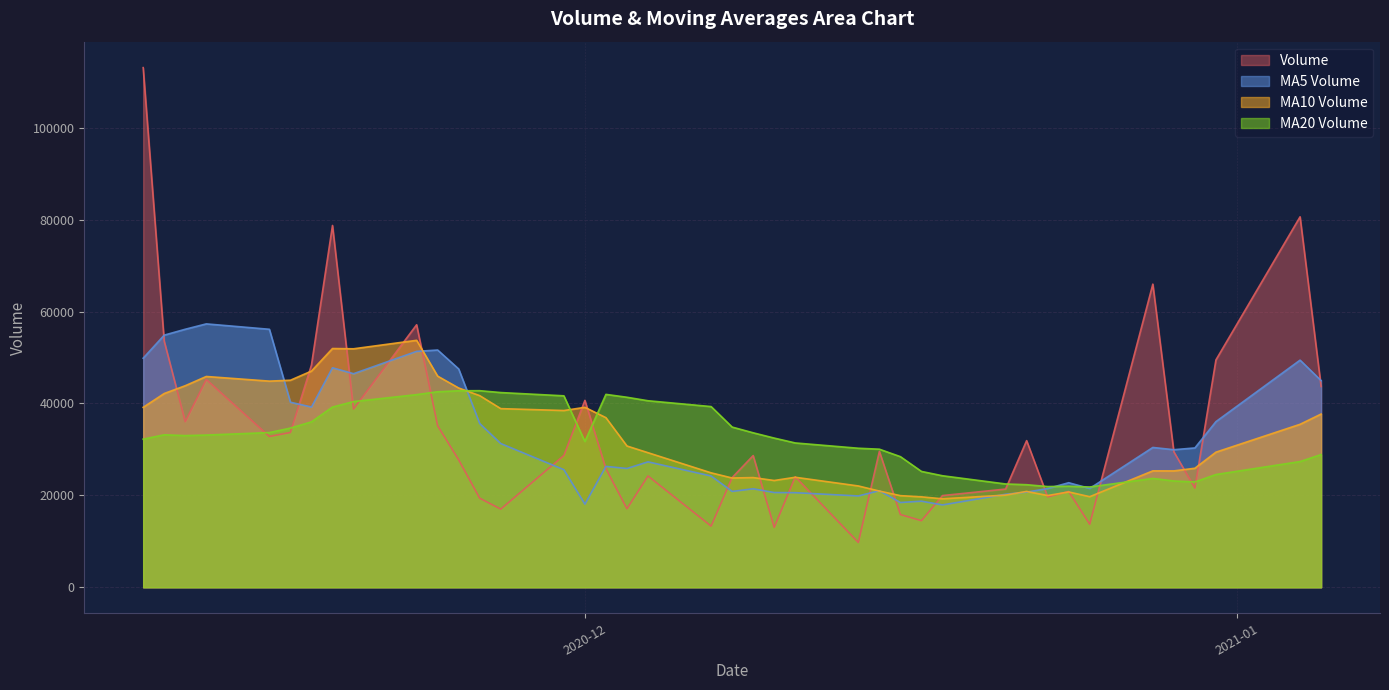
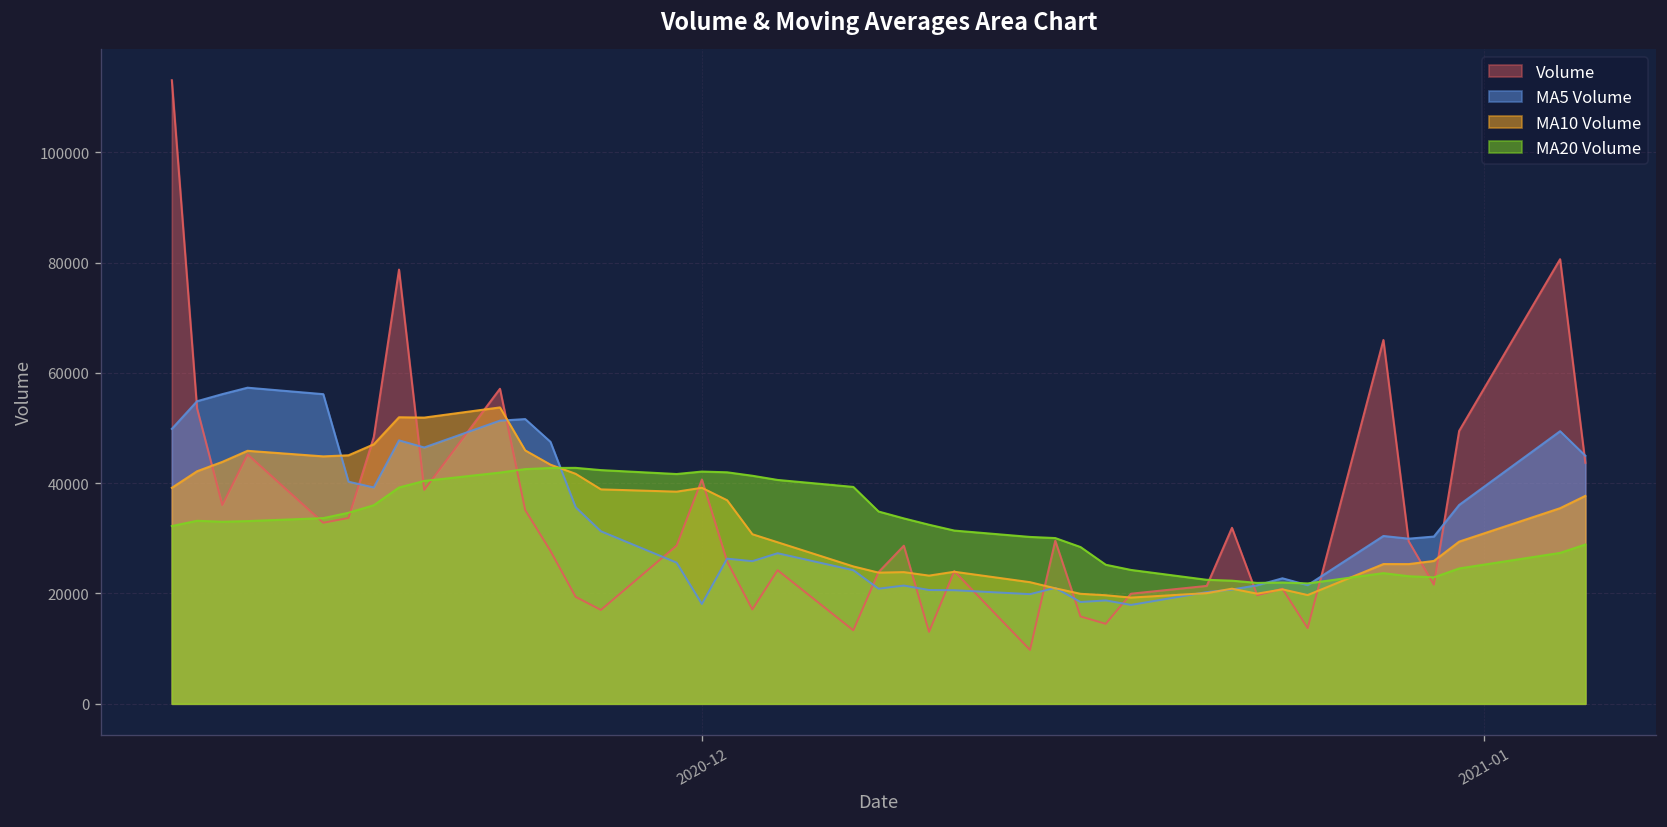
MA20 Volume, 2020-12: 32000 -> 42000
